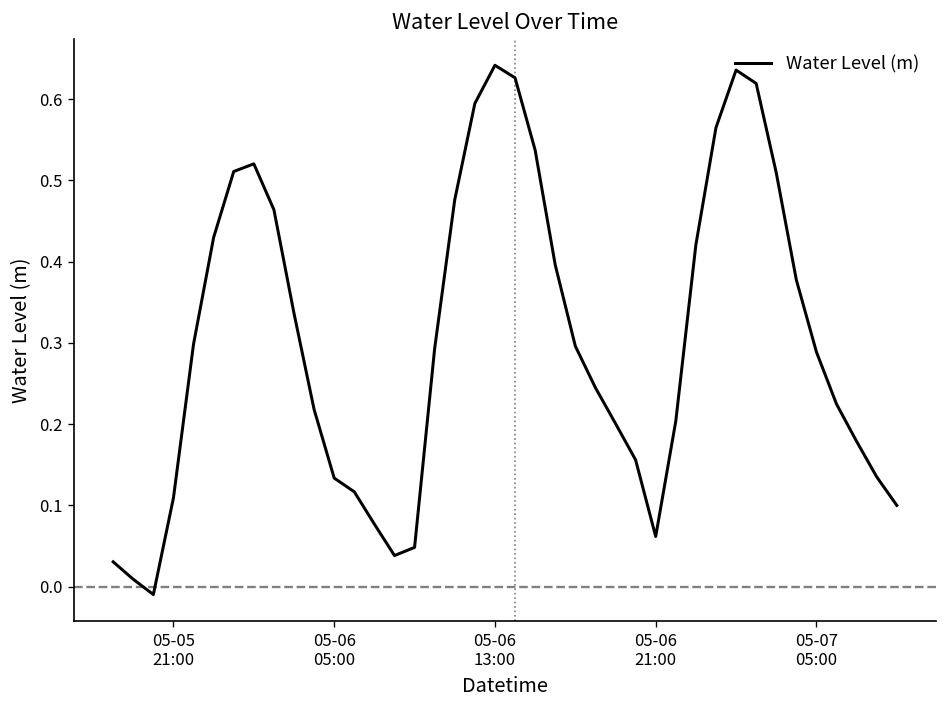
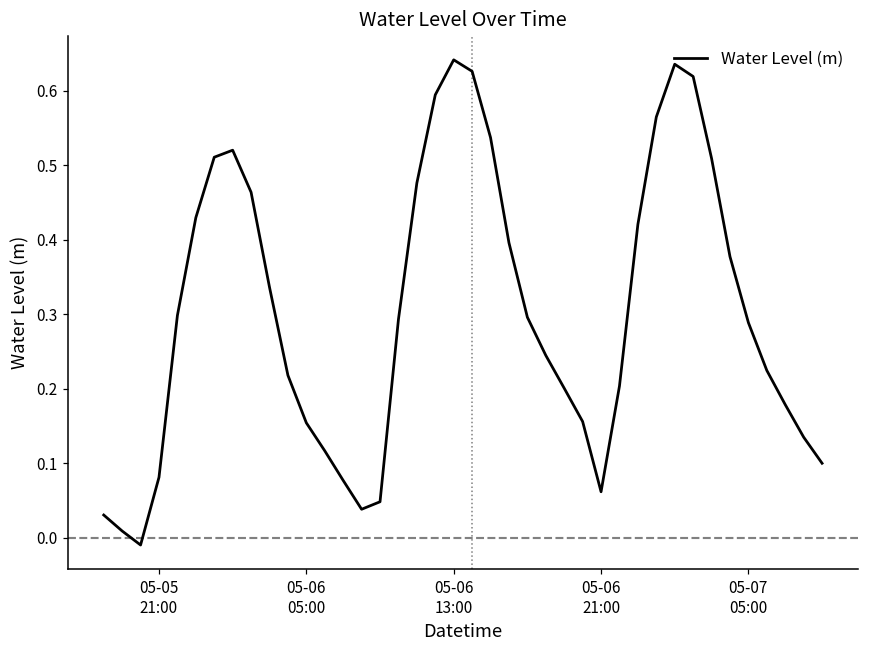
05-05 21:00: 0.11 -> 0.08
05-06 05:00: 0.13 -> 0.15
